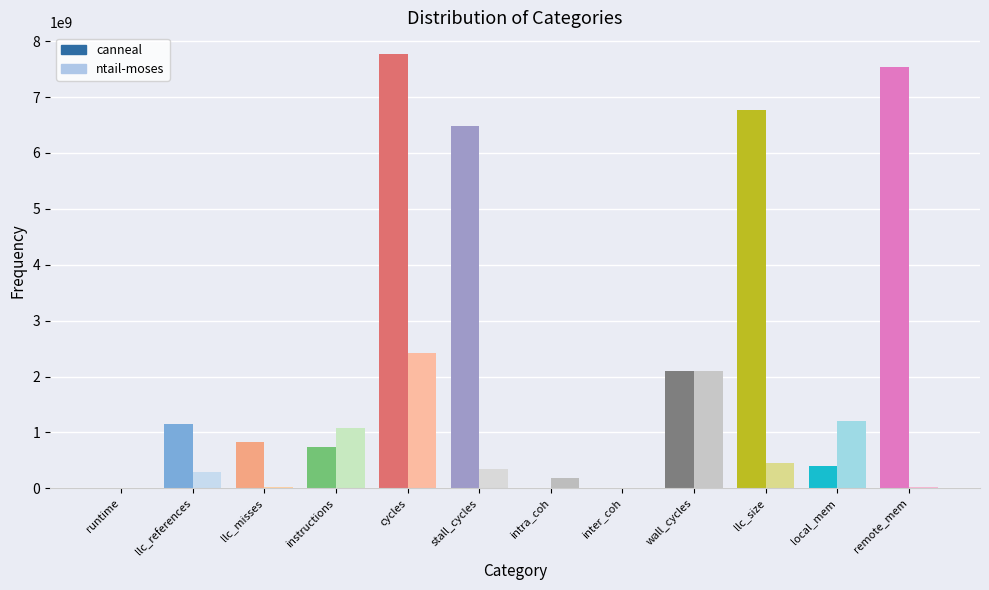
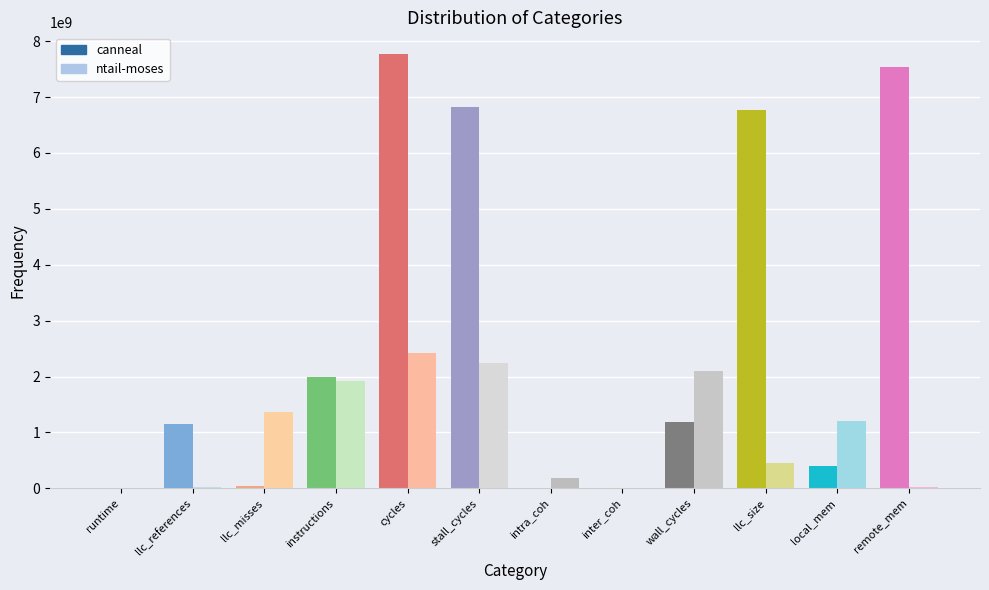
ntail-moses, llc_references: 300000000 -> 0
canneal, llc_misses: 800000000 -> 0
ntail-moses, llc_misses: 0 -> 1400000000
canneal, instructions: 700000000 -> 2000000000
ntail-moses, instructions: 1100000000 -> 1900000000
canneal, stall_cycles: 6500000000 -> 6800000000
ntail-moses, stall_cycles: 300000000 -> 2200000000
canneal, wall_cycles: 2100000000 -> 1200000000
